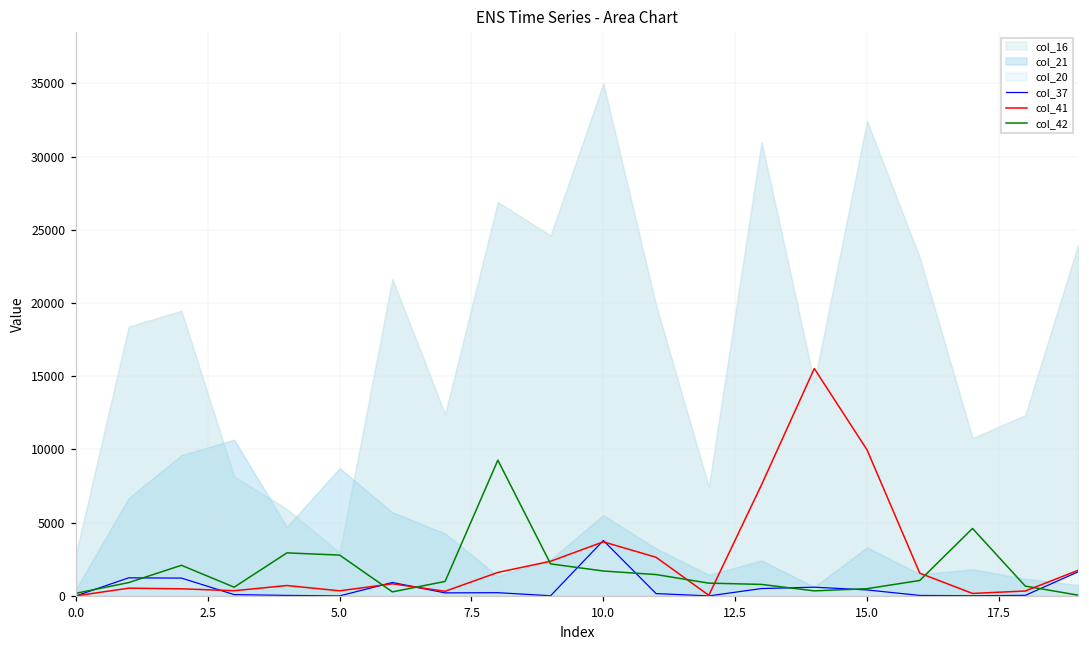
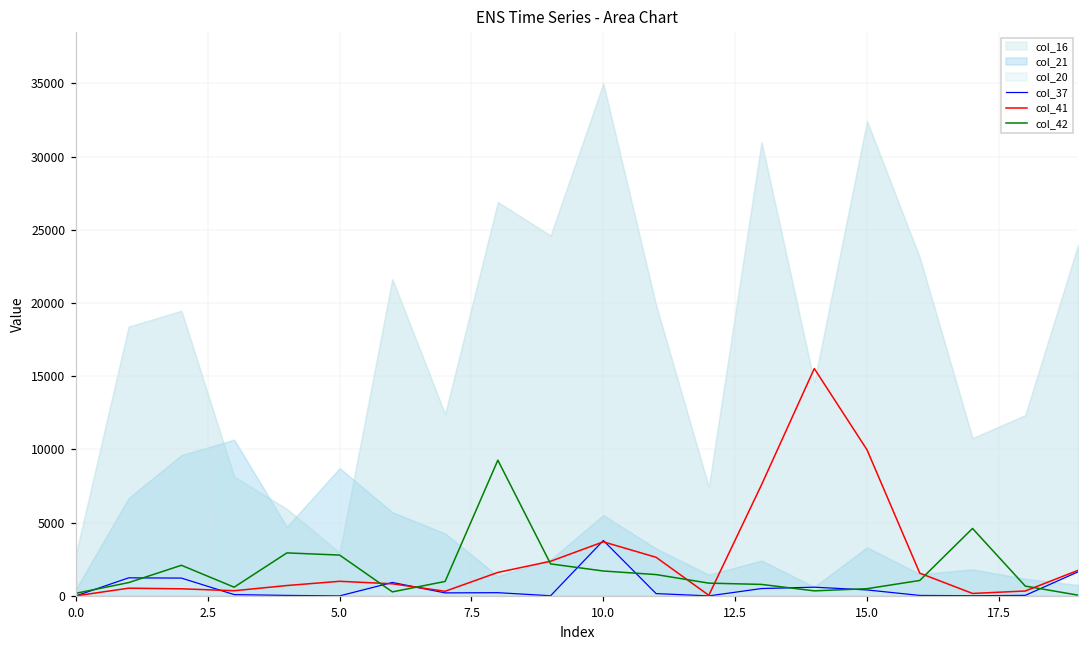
col_41, 5.0: 300 -> 1000
